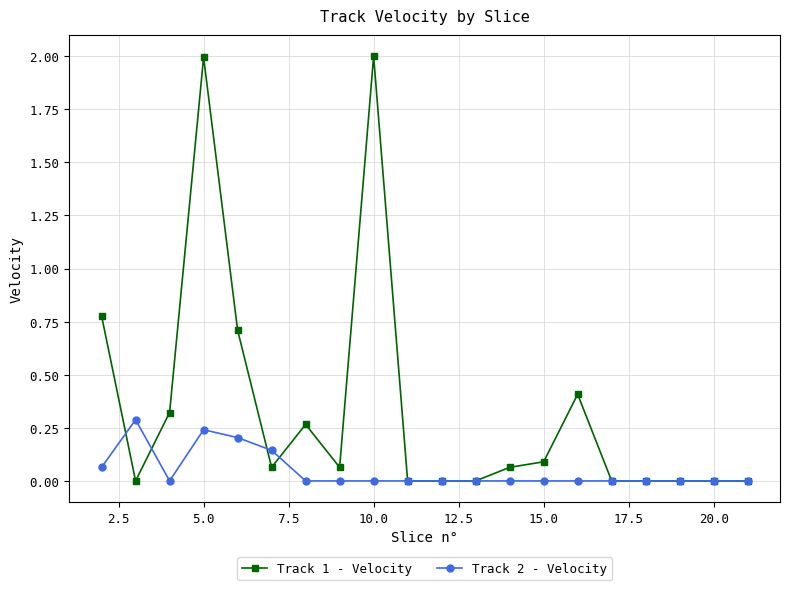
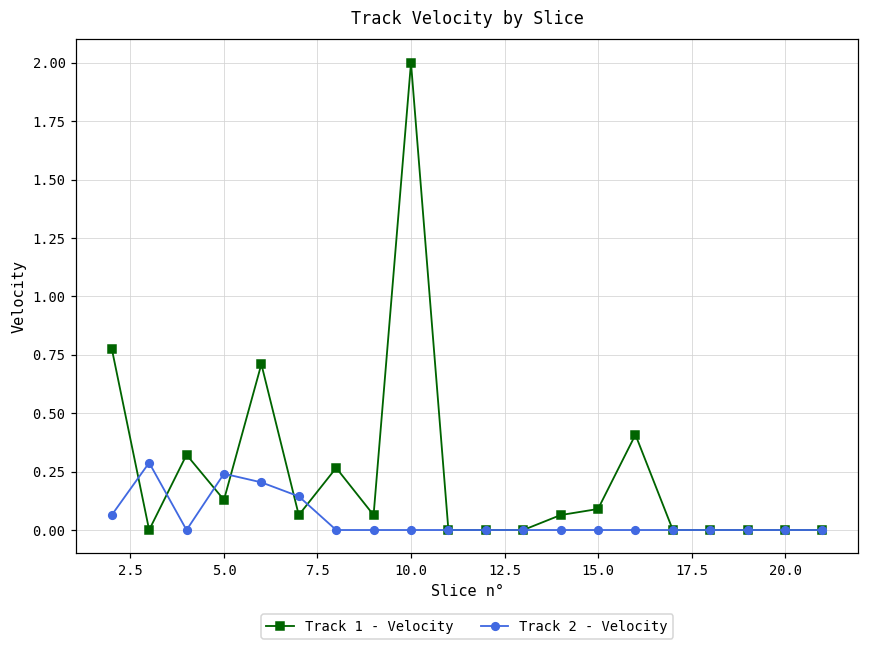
Track 1 - Velocity, 5.0: 2.00 -> 0.13
